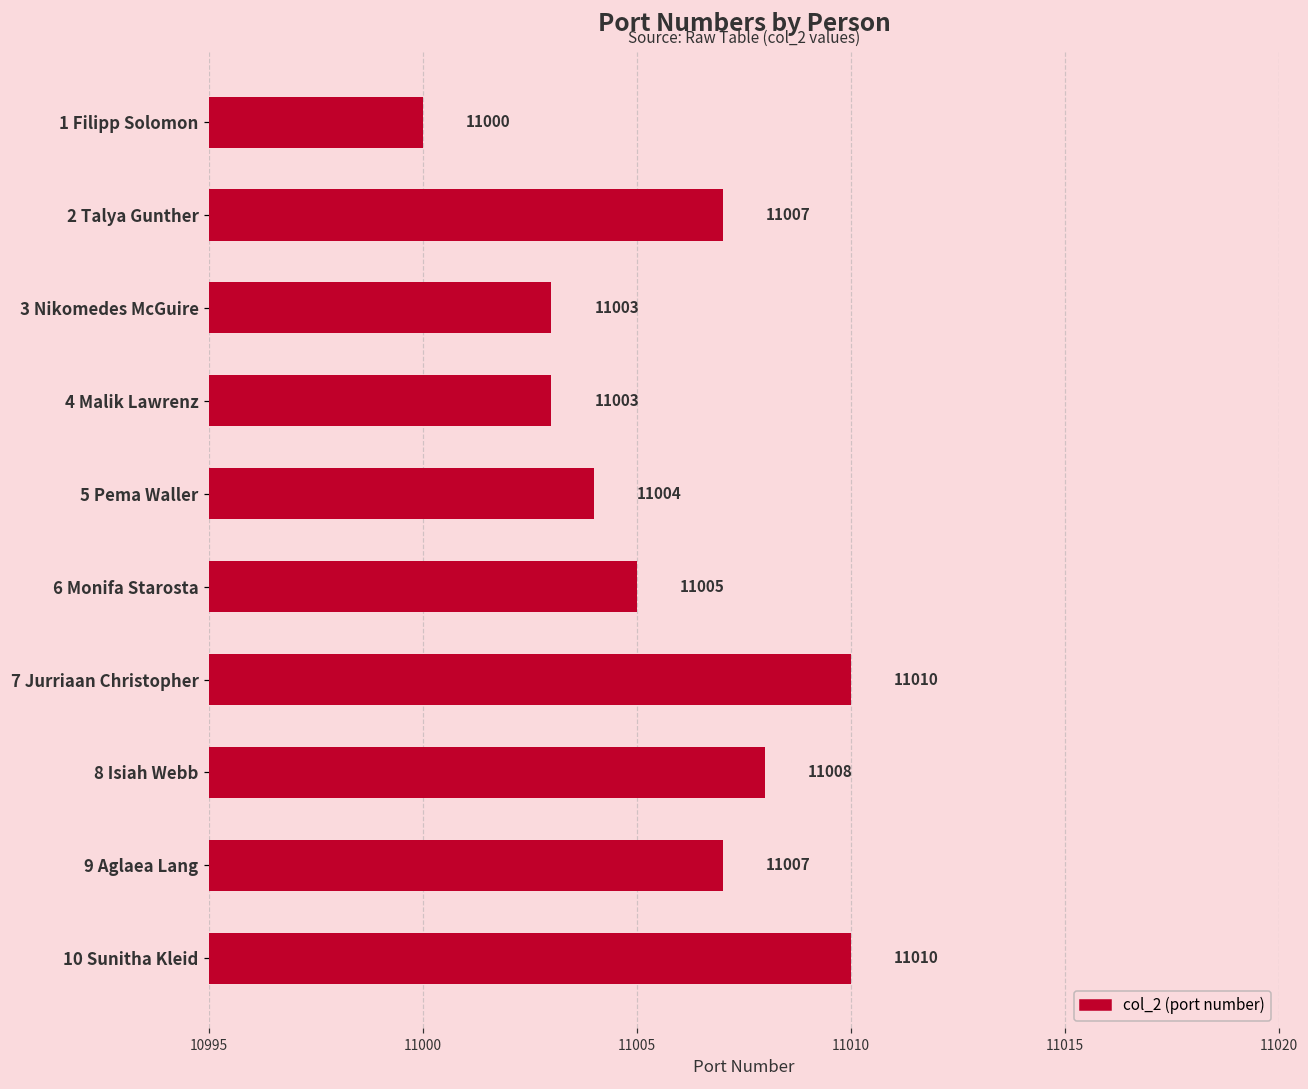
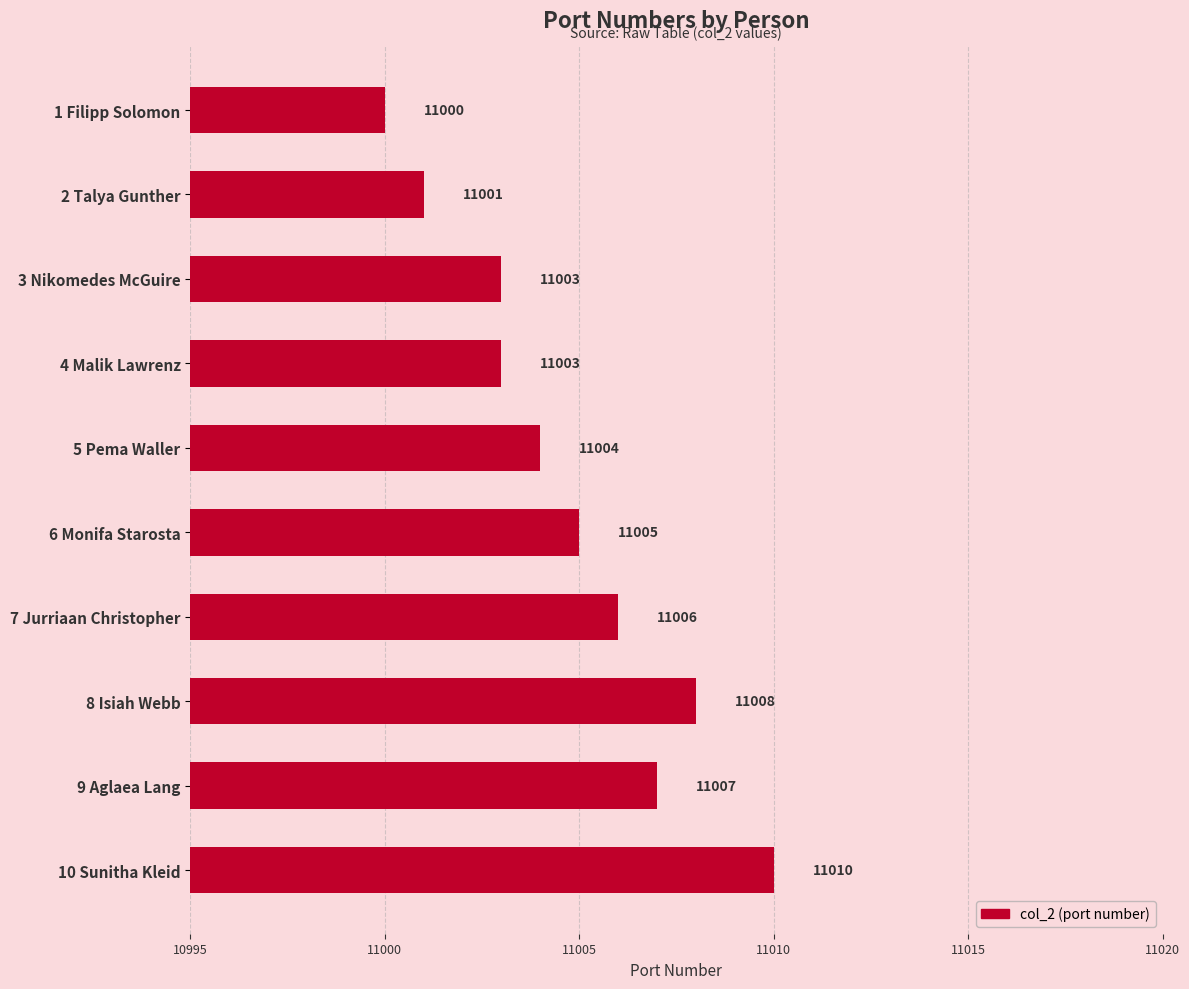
2 Talya Gunther: 11007 -> 11001
7 Jurriaan Christopher: 11010 -> 11006
